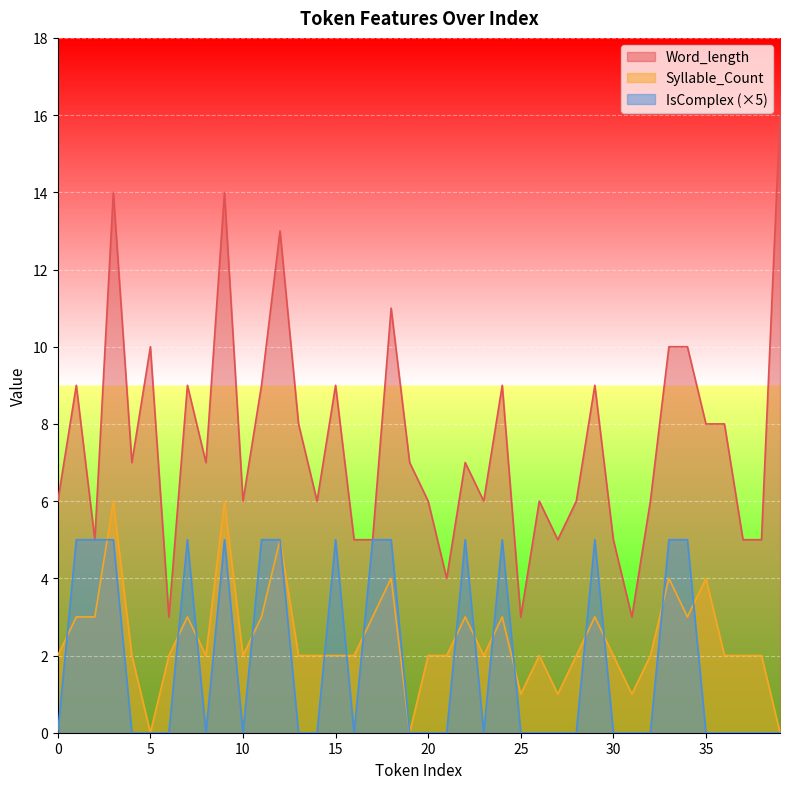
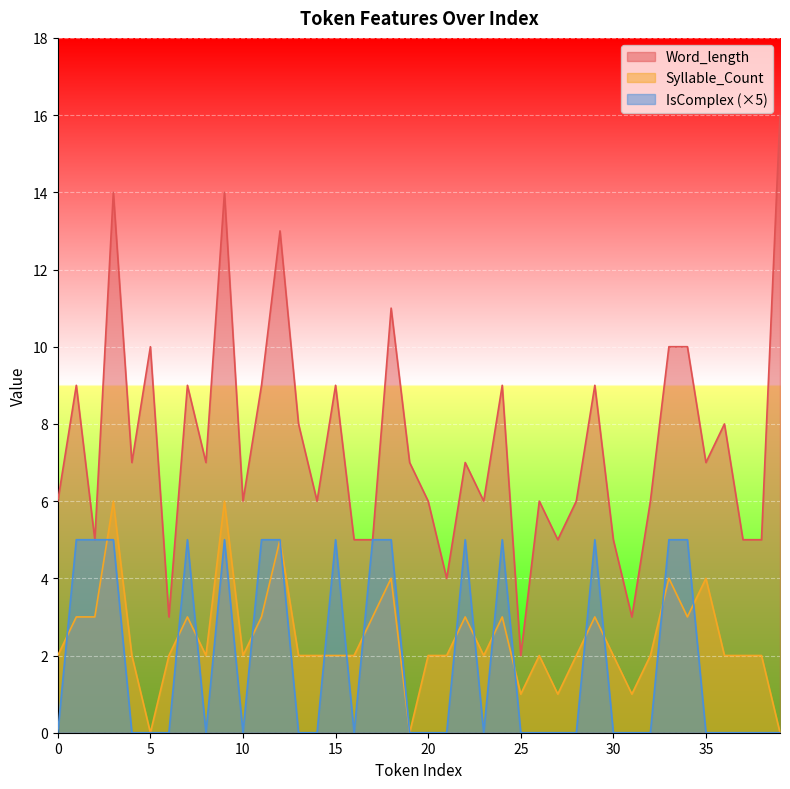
Word_length, 25: 3 -> 2
Word_length, 35: 8 -> 7
